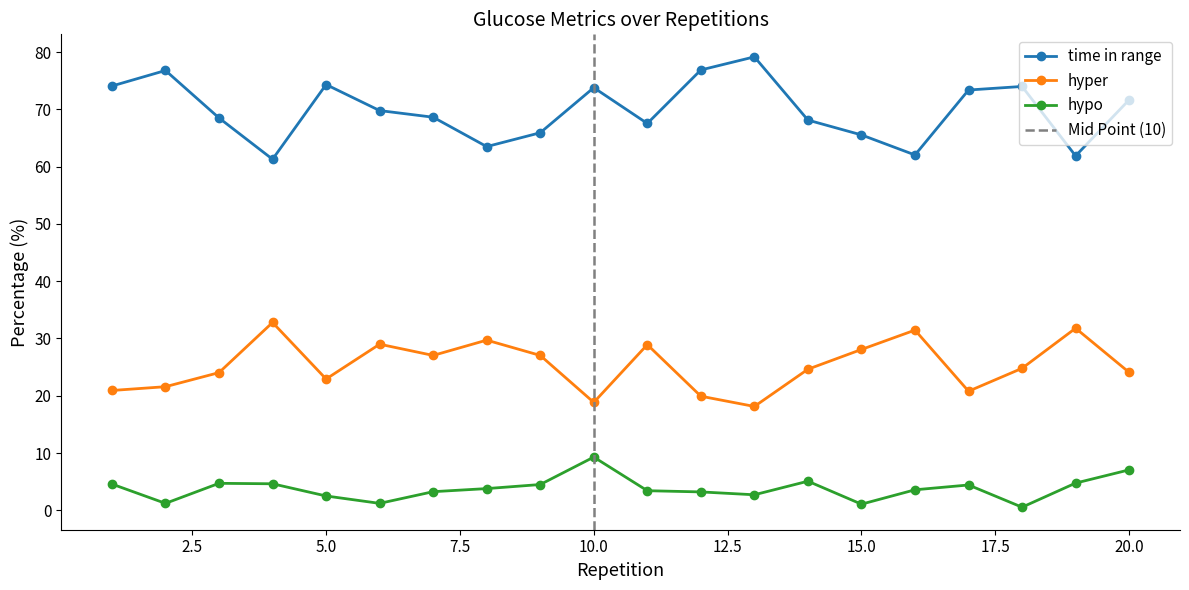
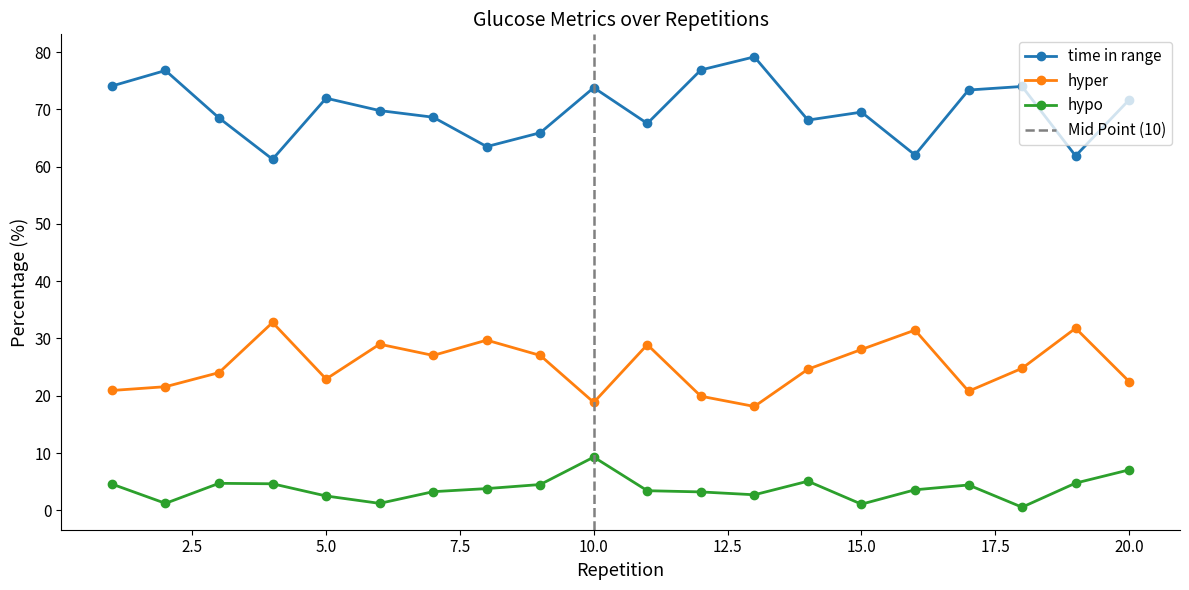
time in range, 5.0: 74 -> 72
time in range, 15.0: 66 -> 70
hyper, 20.0: 24 -> 22
